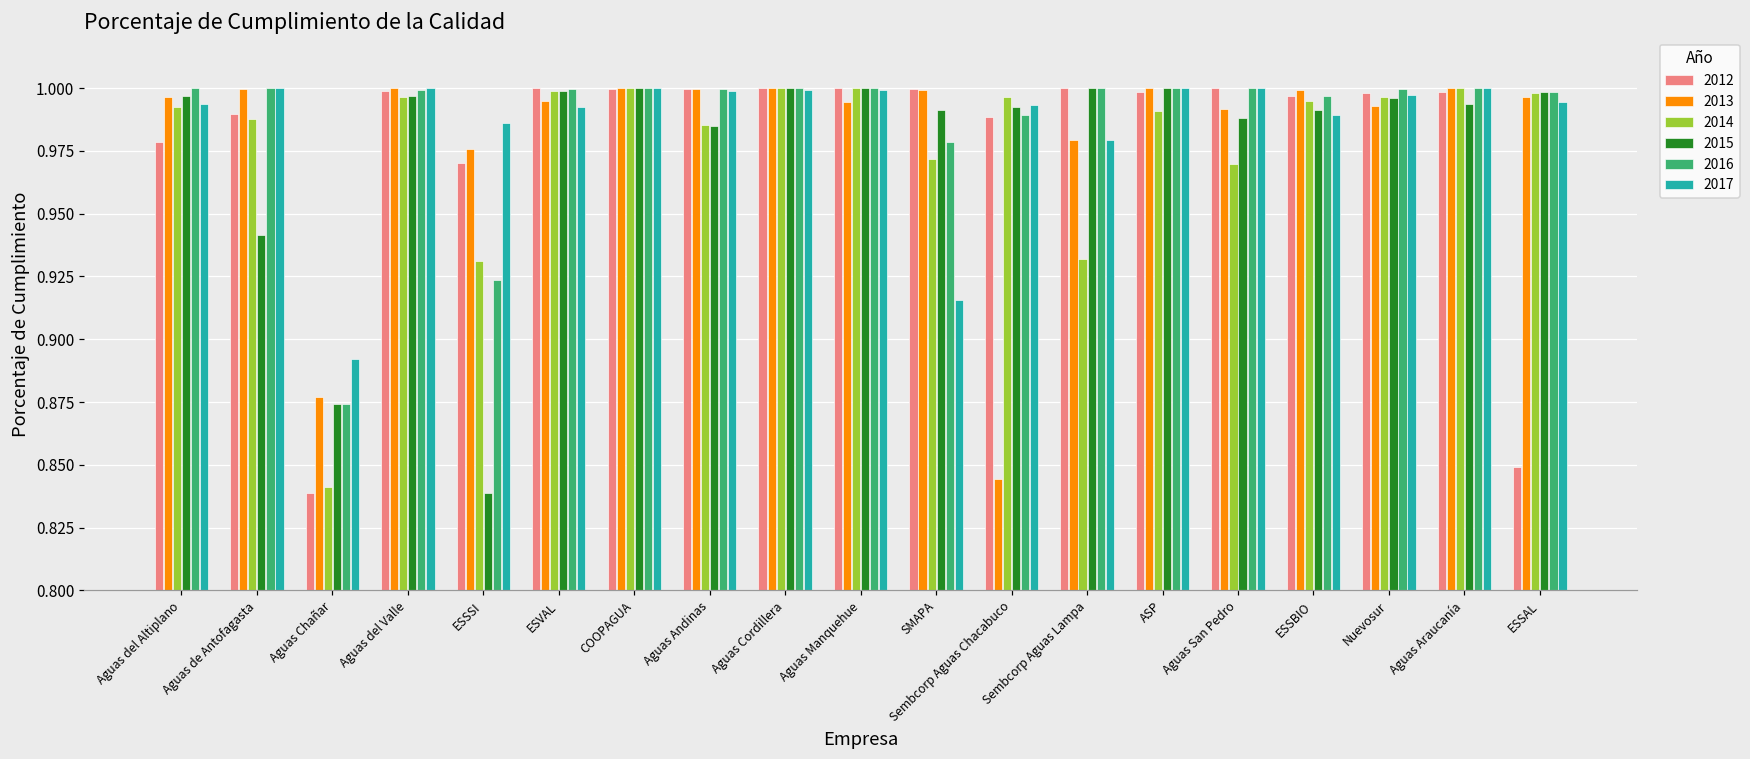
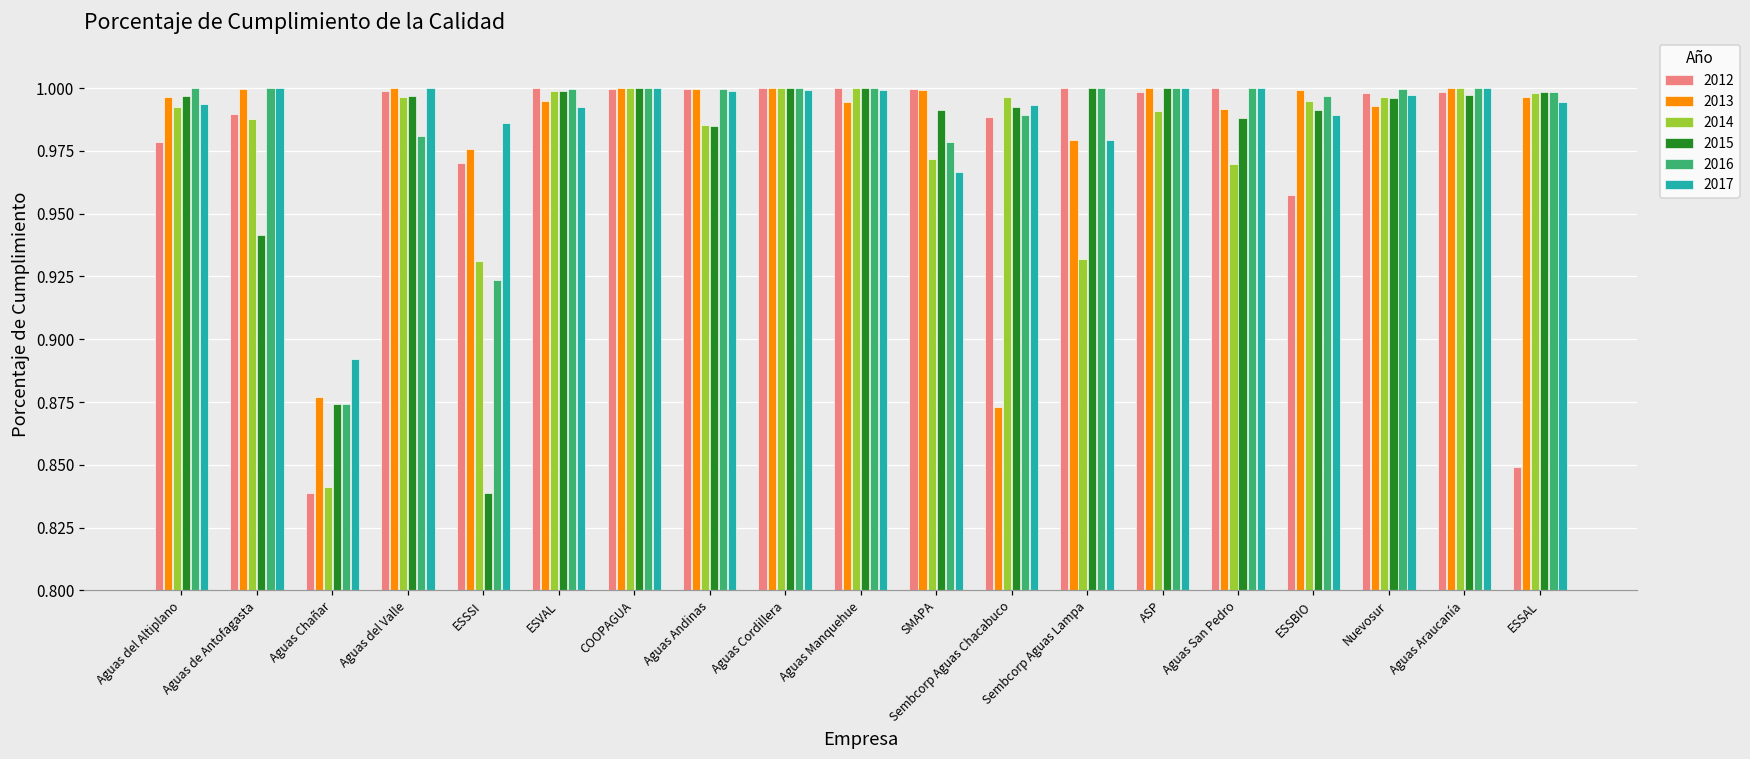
2016, Aguas del Valle: 0.999 -> 0.981
2017, SMAPA: 0.916 -> 0.967
2013, Sembcorp Aguas Chacabuco: 0.845 -> 0.873
2012, ESSBIO: 0.997 -> 0.958
2015, Aguas Araucanía: 0.994 -> 0.997
